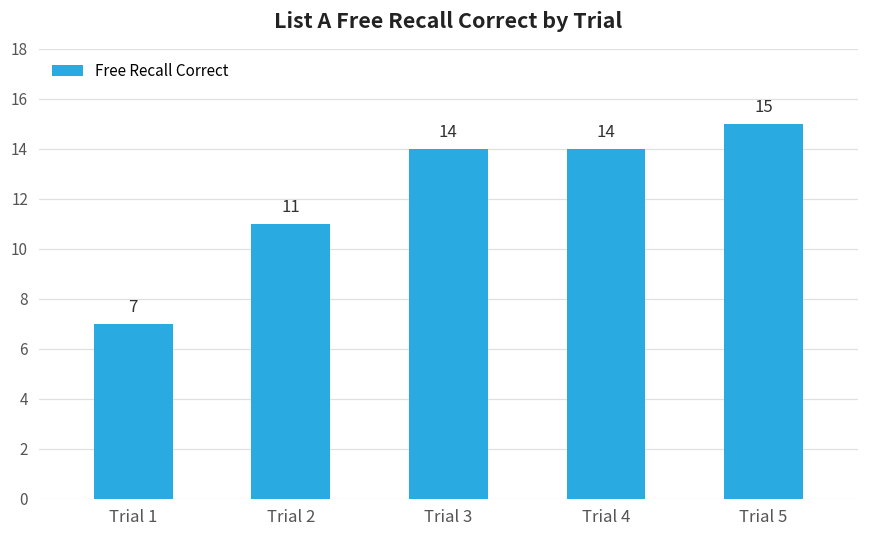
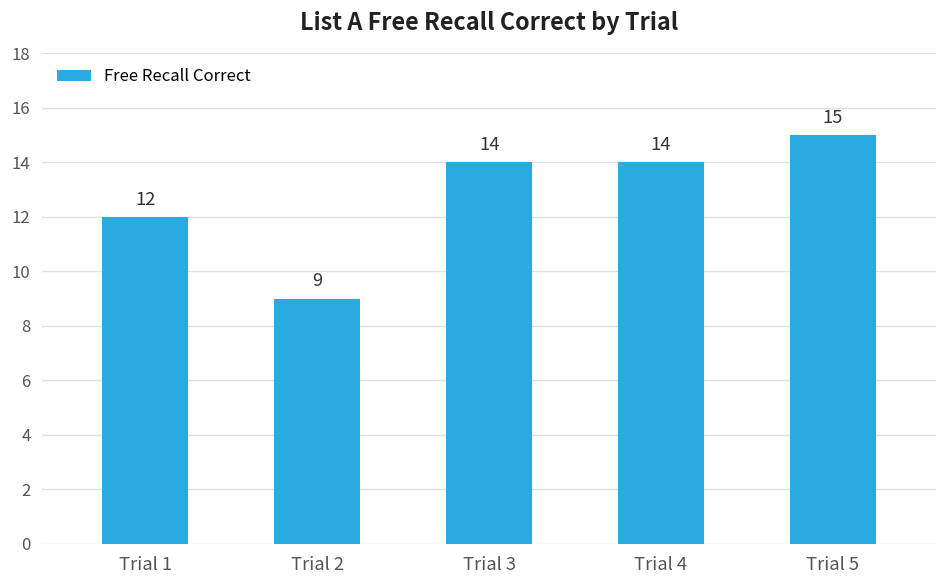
Trial 1: 7 -> 12
Trial 2: 11 -> 9
